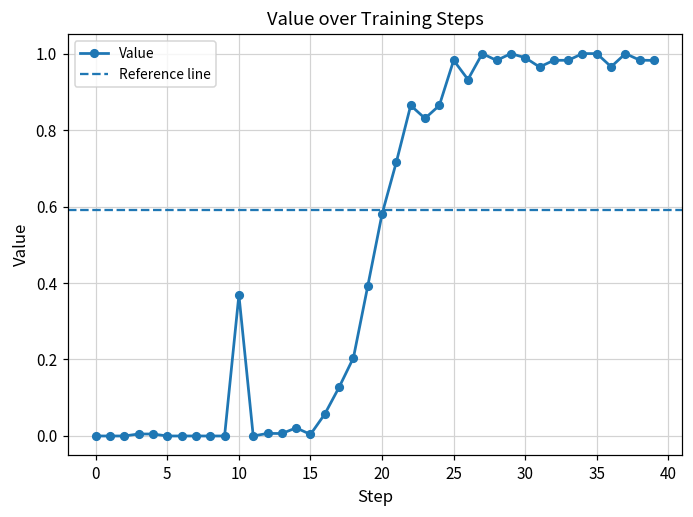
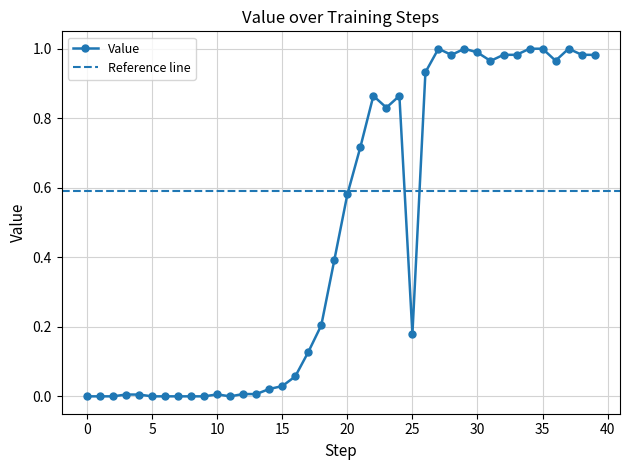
10: 0.37 -> 0.01
15: 0.00 -> 0.03
25: 0.98 -> 0.18
